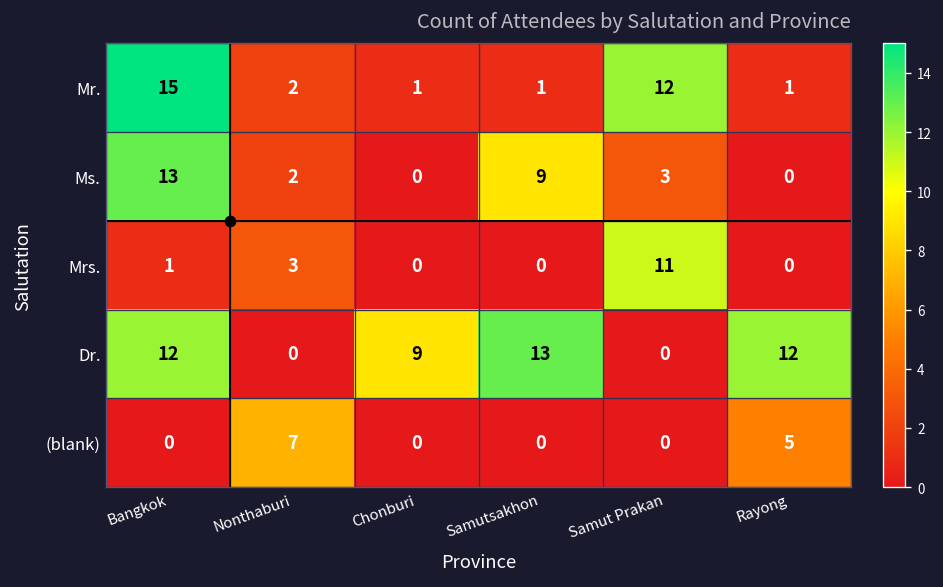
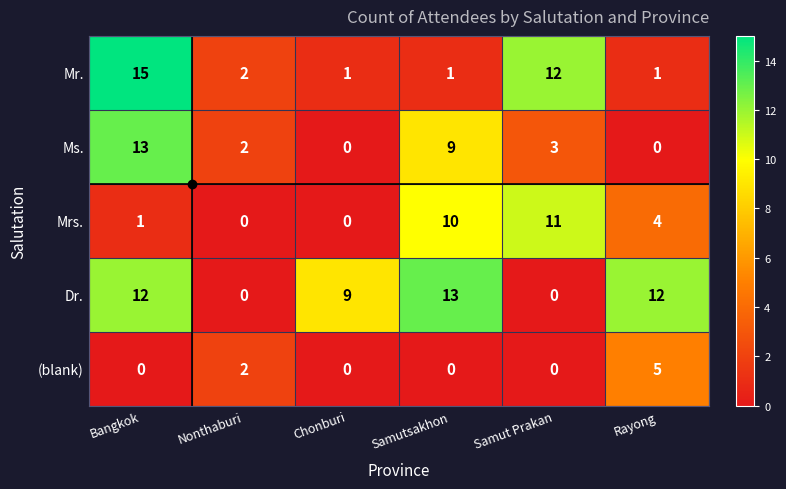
Mrs., Nonthaburi: 3 -> 0
Mrs., Samutsakhon: 0 -> 10
Mrs., Rayong: 0 -> 4
(blank), Nonthaburi: 7 -> 2
